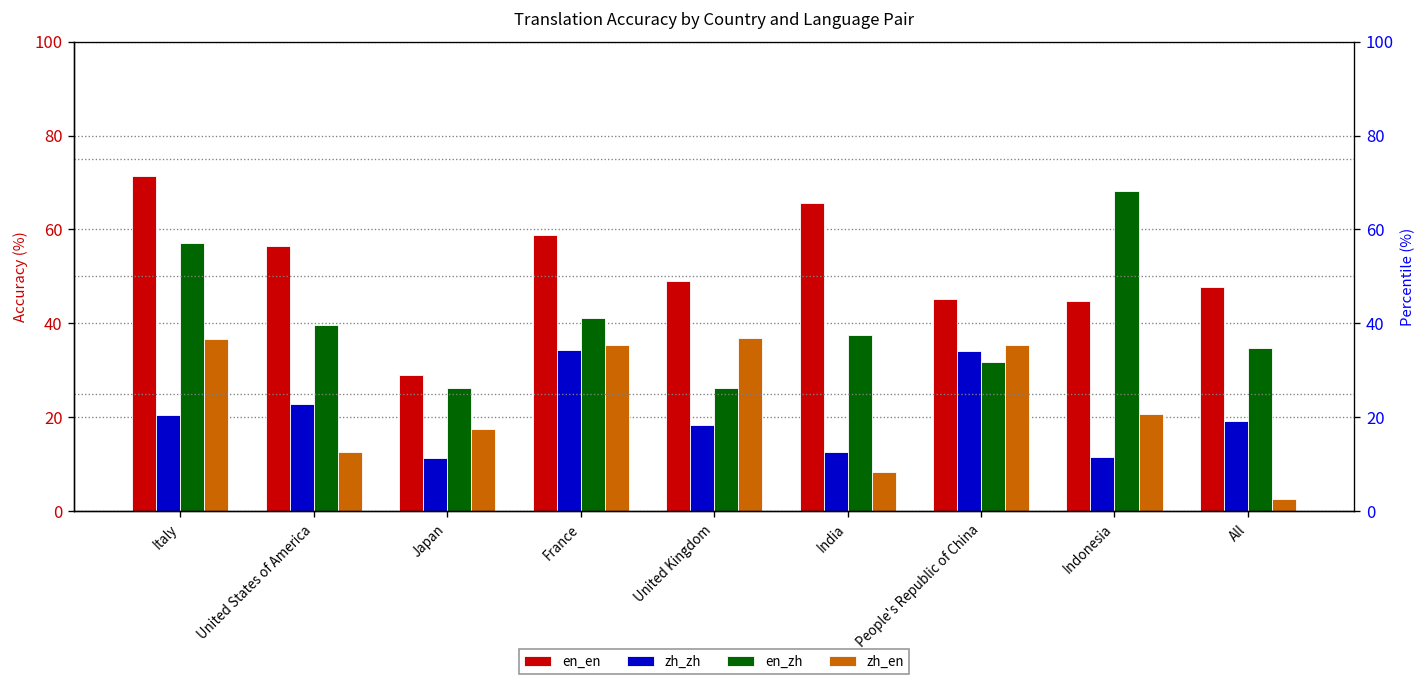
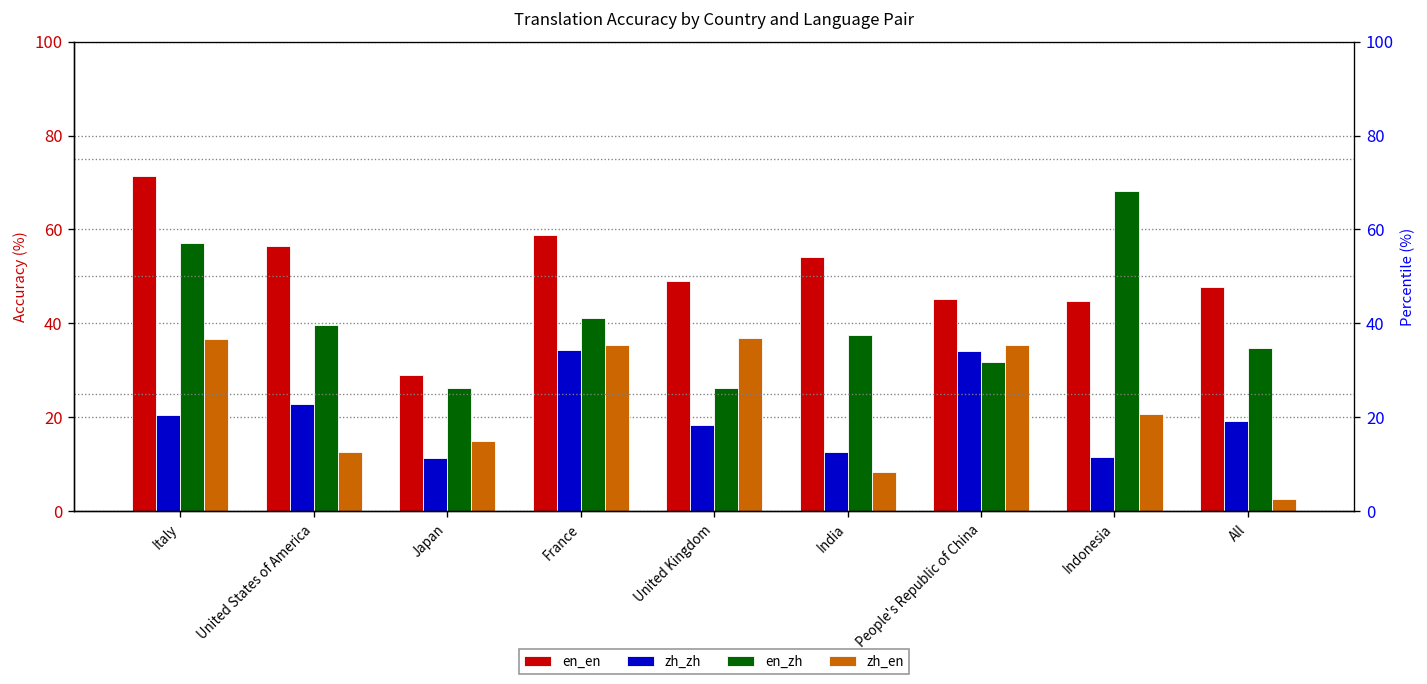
zh_en, Japan: 18 -> 15
en_en, India: 66 -> 54
